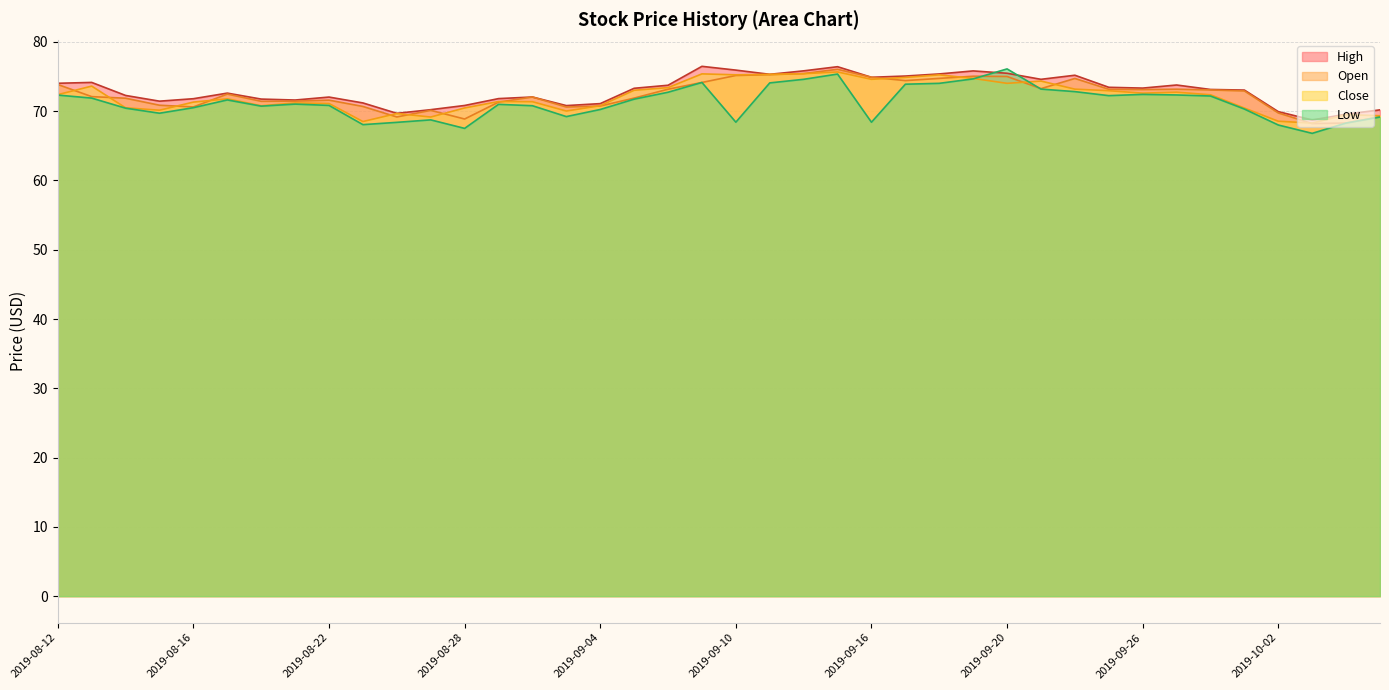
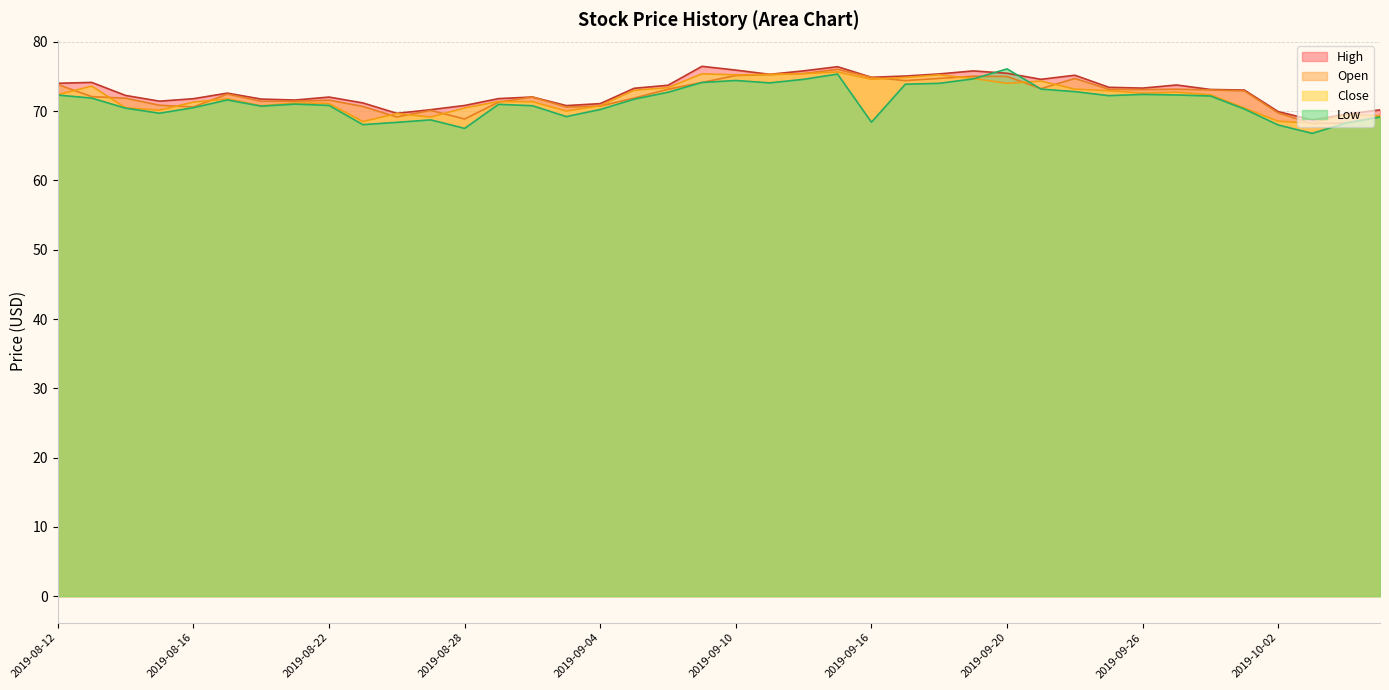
Low, 2019-09-10: 68 -> 74
